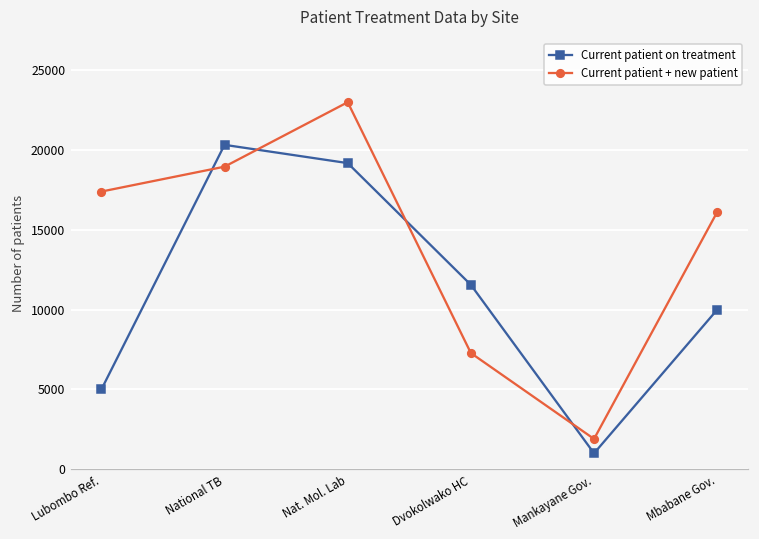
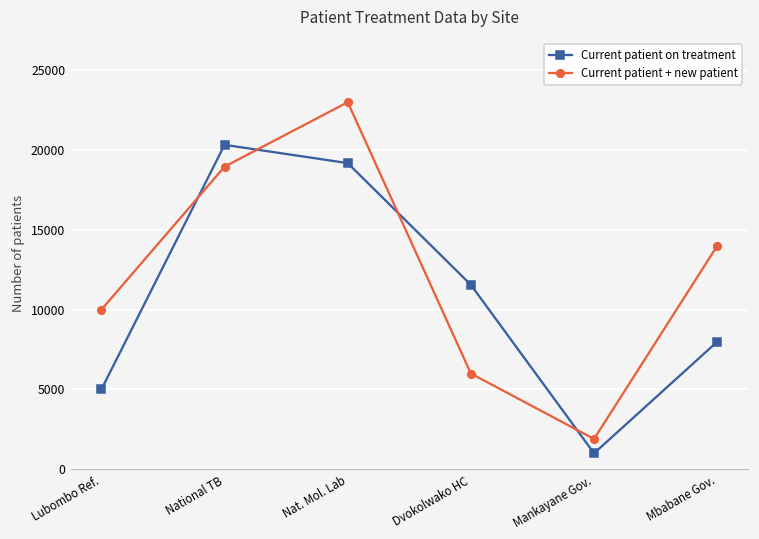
Current patient + new patient, Lubombo Ref.: 17400 -> 10000
Current patient + new patient, Dvokolwako HC: 7300 -> 6000
Current patient on treatment, Mbabane Gov.: 10000 -> 8000
Current patient + new patient, Mbabane Gov.: 16100 -> 14000
